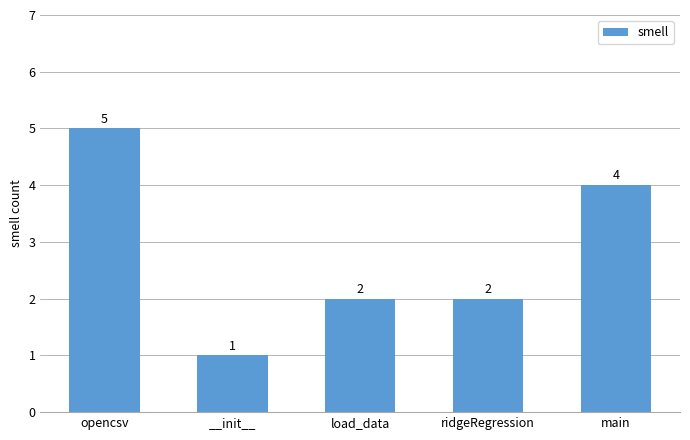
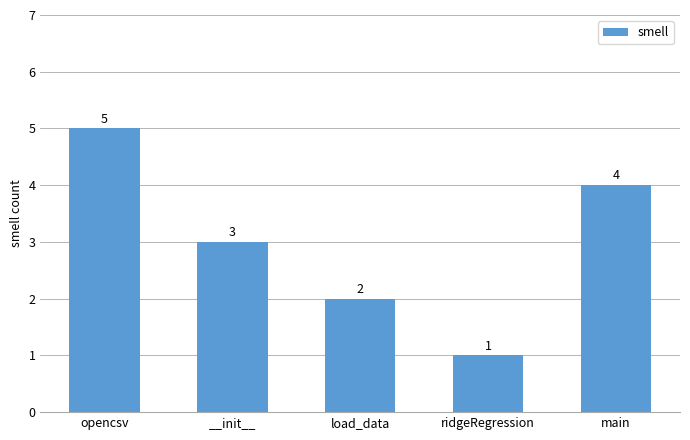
__init__: 1 -> 3
ridgeRegression: 2 -> 1
